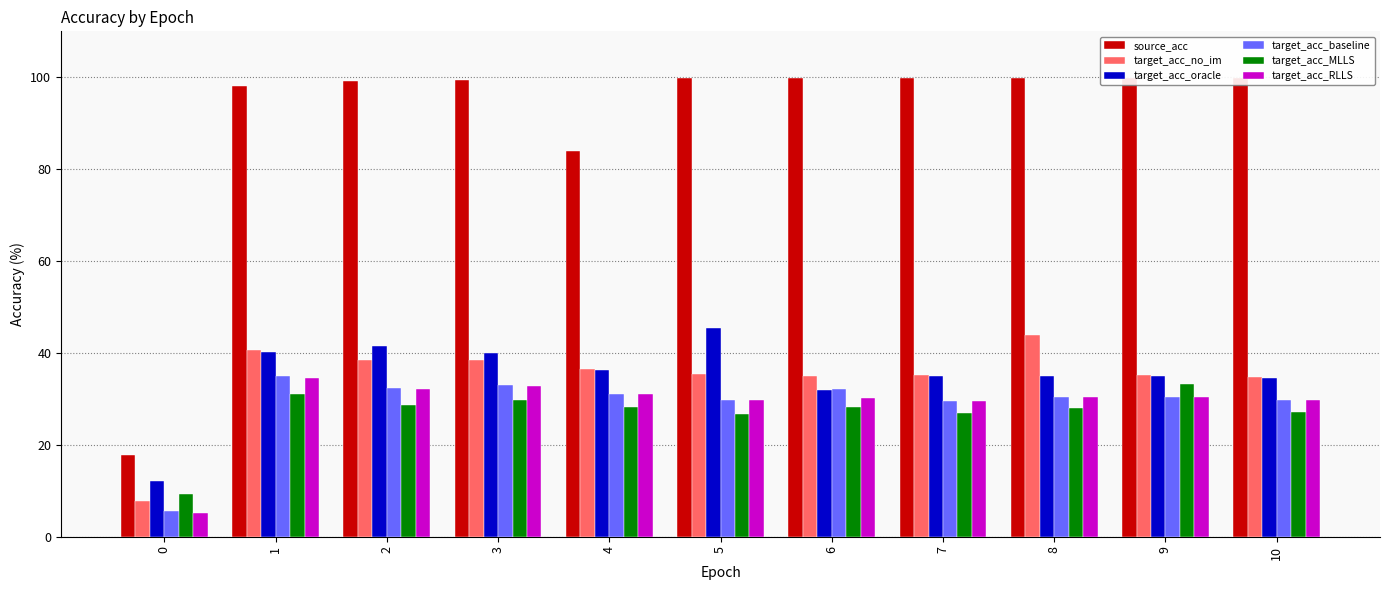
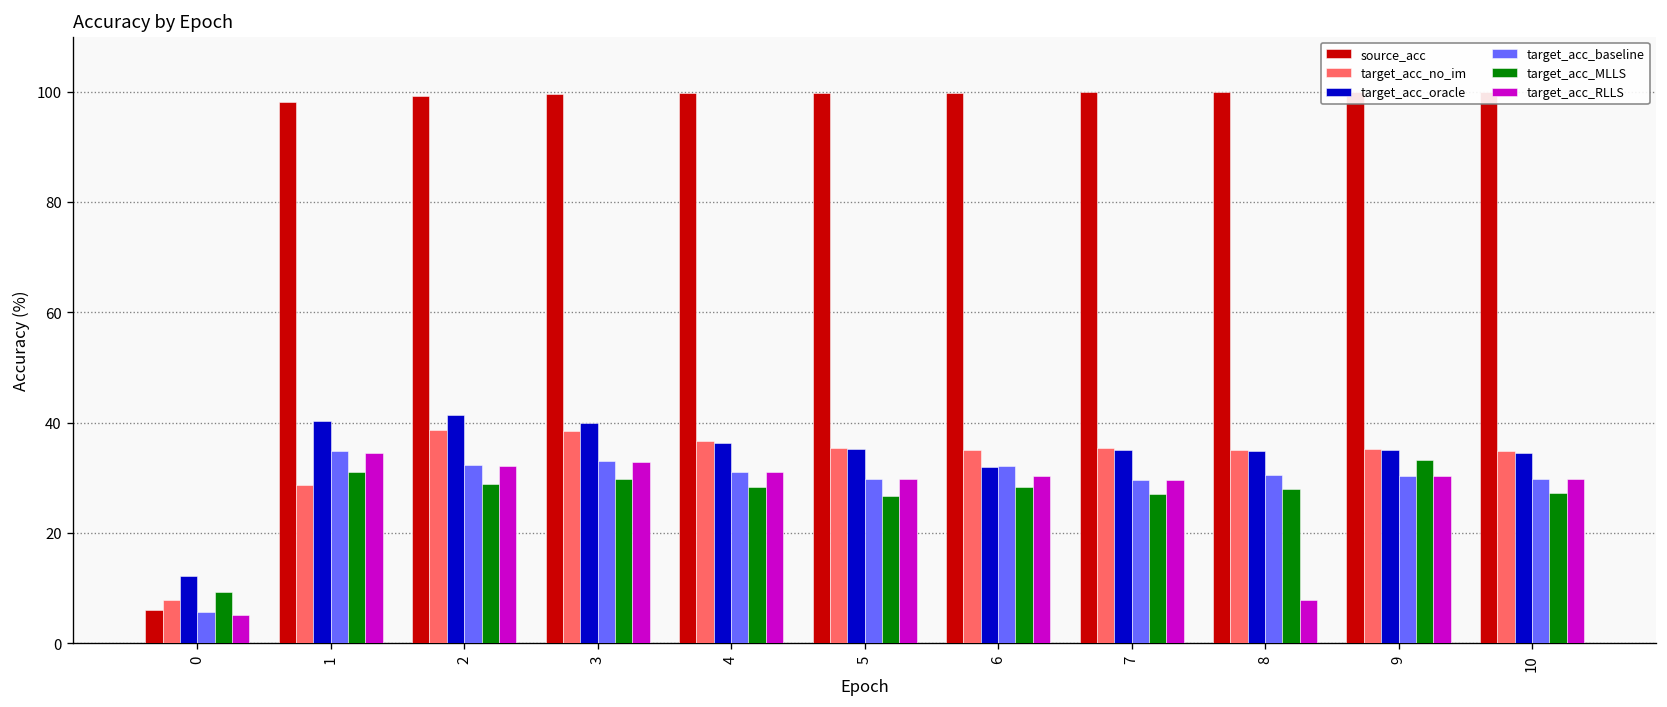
source_acc, 0: 18 -> 6
target_acc_no_im, 1: 41 -> 29
source_acc, 4: 84 -> 100
target_acc_oracle, 5: 45 -> 35
target_acc_no_im, 8: 44 -> 35
target_acc_RLLS, 8: 30 -> 8
